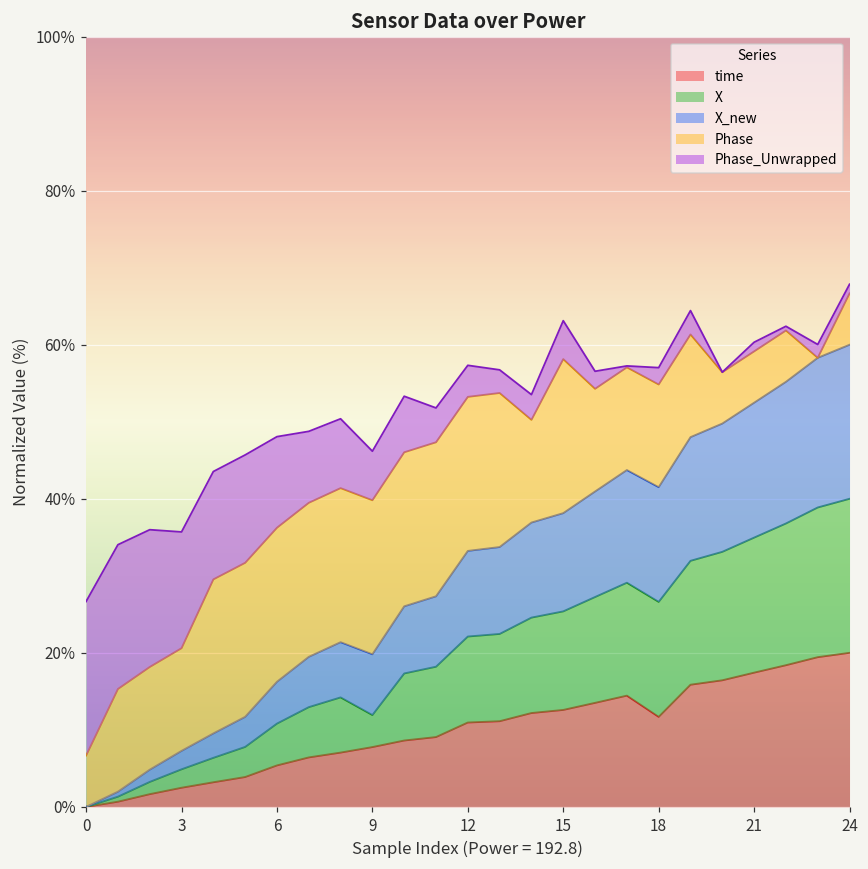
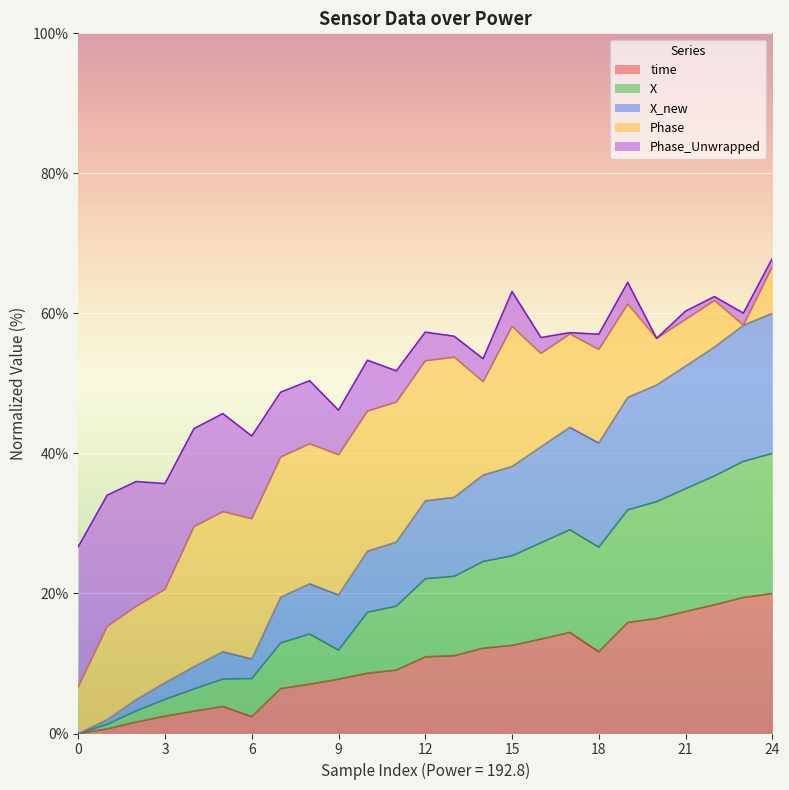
time, 6: 5% -> 2%
X_new, 6: 5% -> 3%
